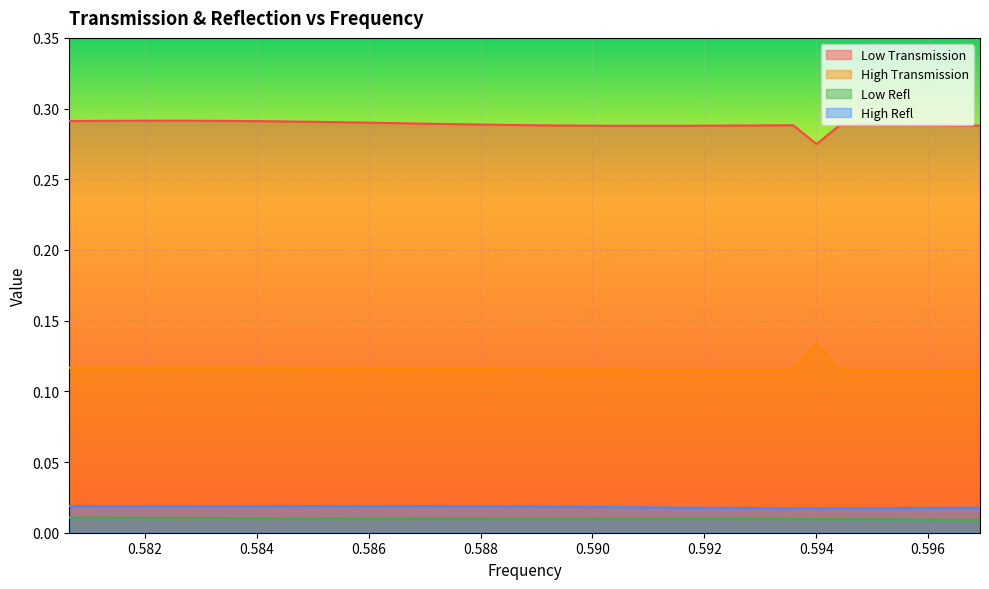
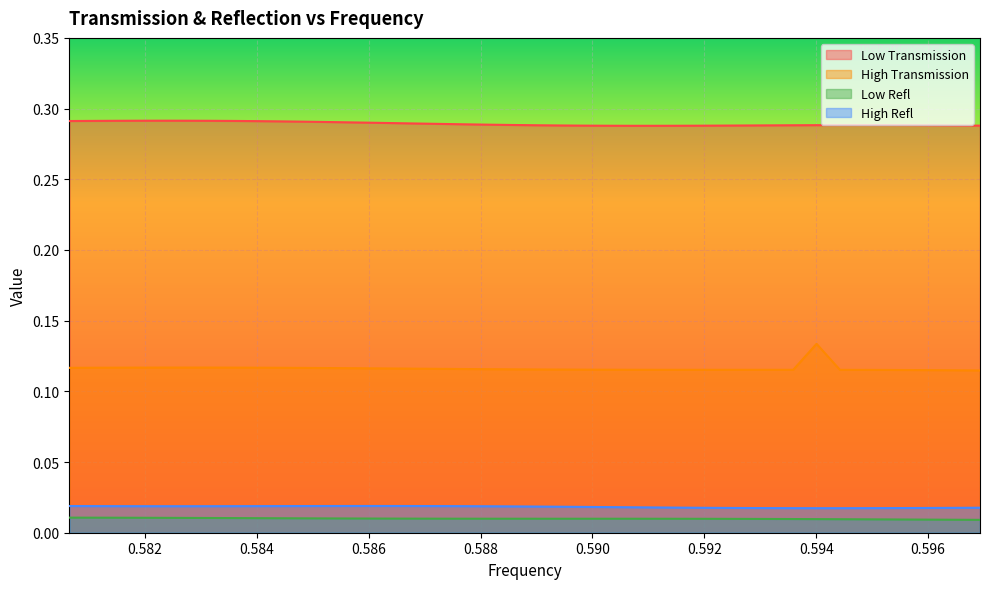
Low Transmission, 0.594: 0.275 -> 0.288
